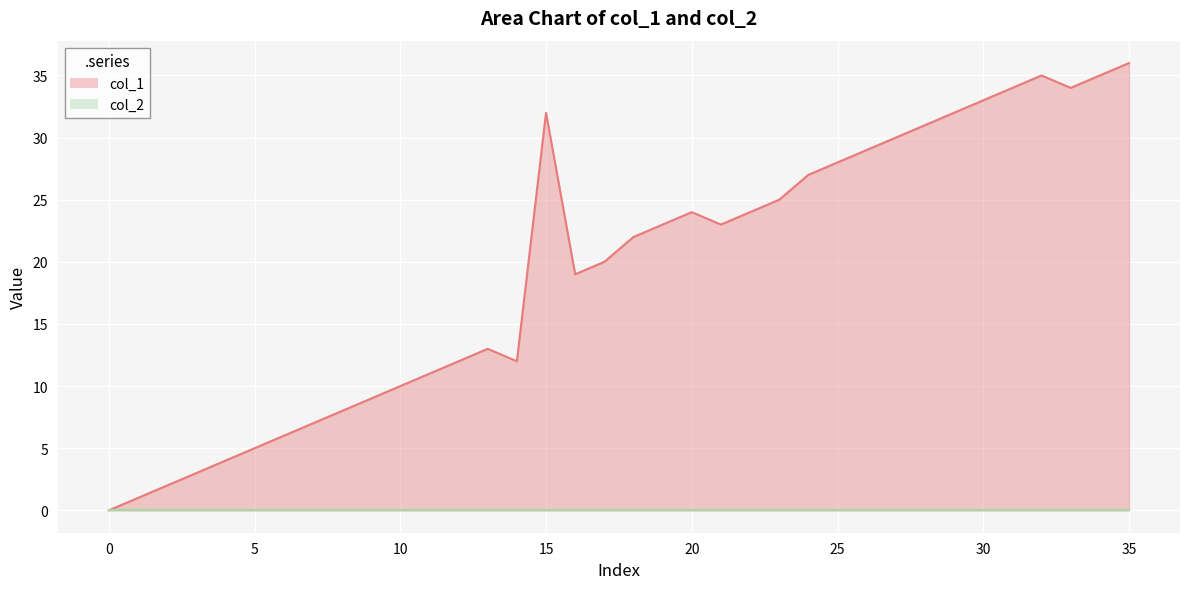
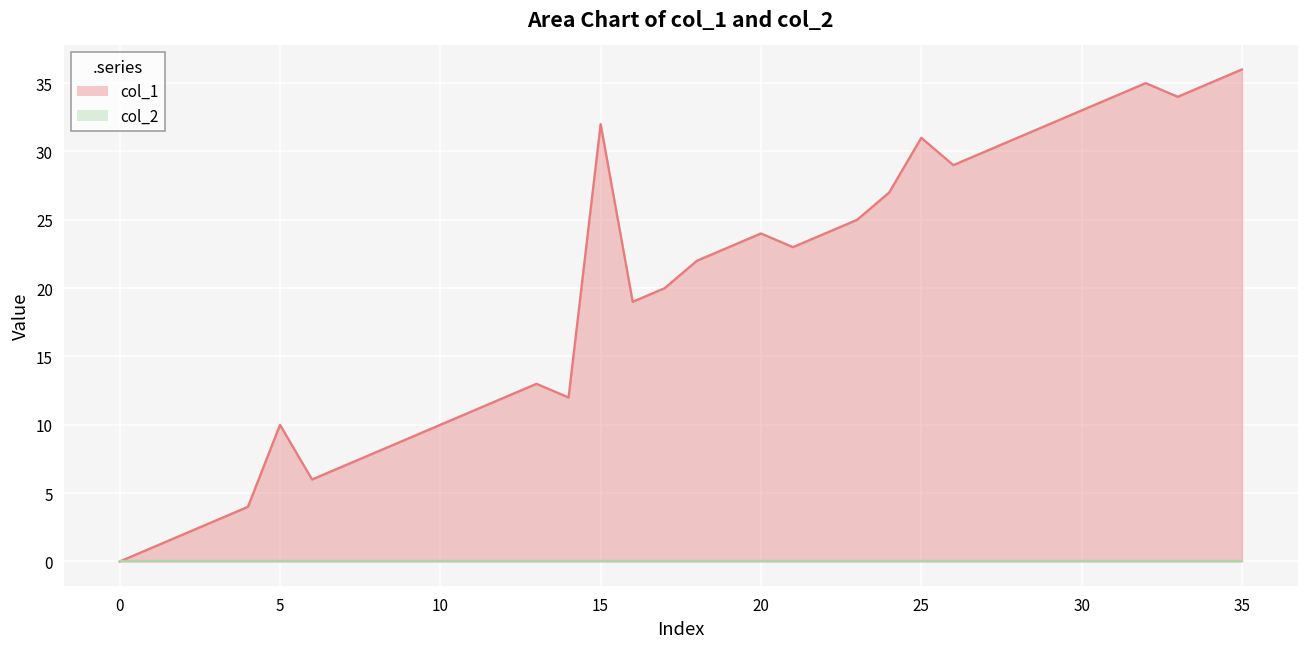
col_1, 5: 5 -> 10
col_1, 25: 28 -> 31
